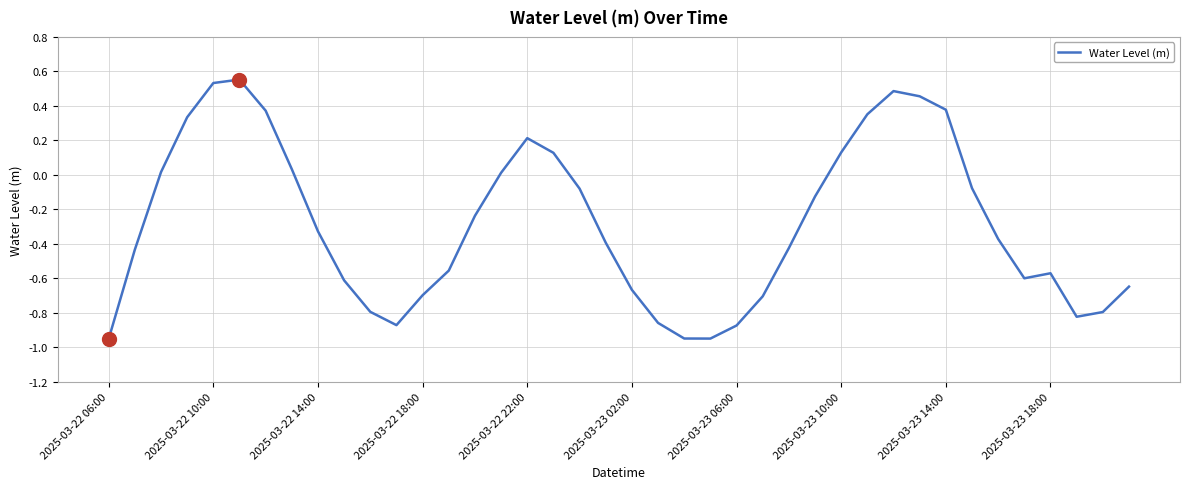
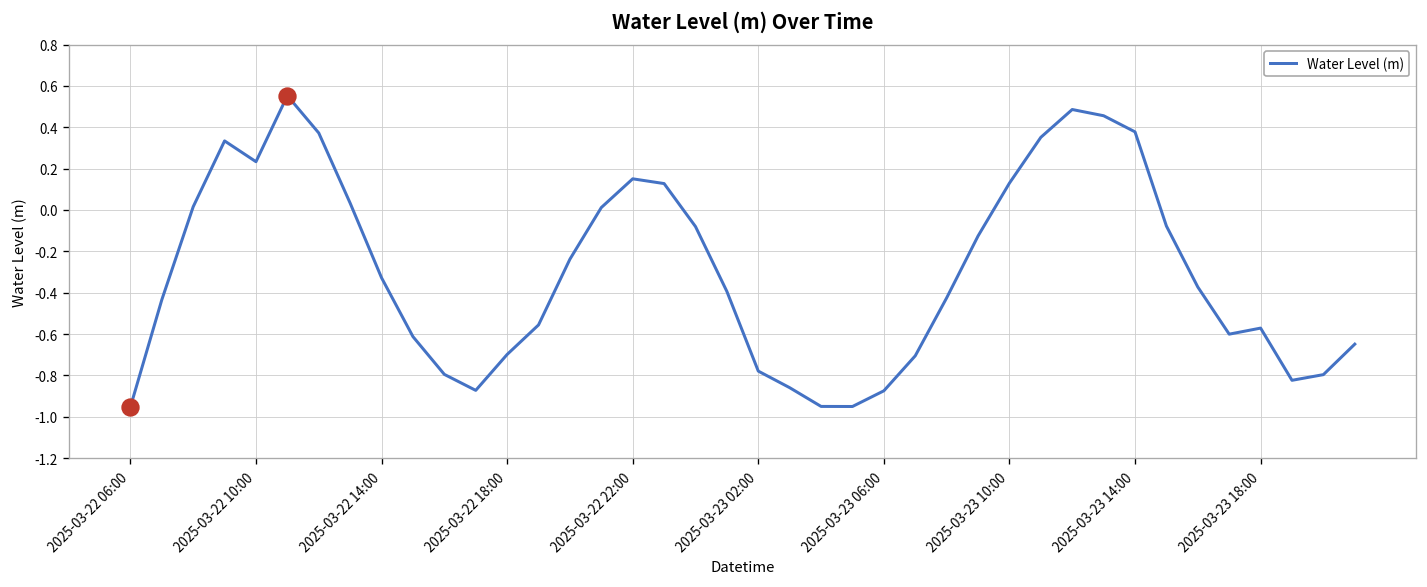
Water Level (m), 2025-03-22 10:00: 0.53 -> 0.23
Water Level (m), 2025-03-22 22:00: 0.21 -> 0.15
Water Level (m), 2025-03-23 02:00: -0.67 -> -0.78
